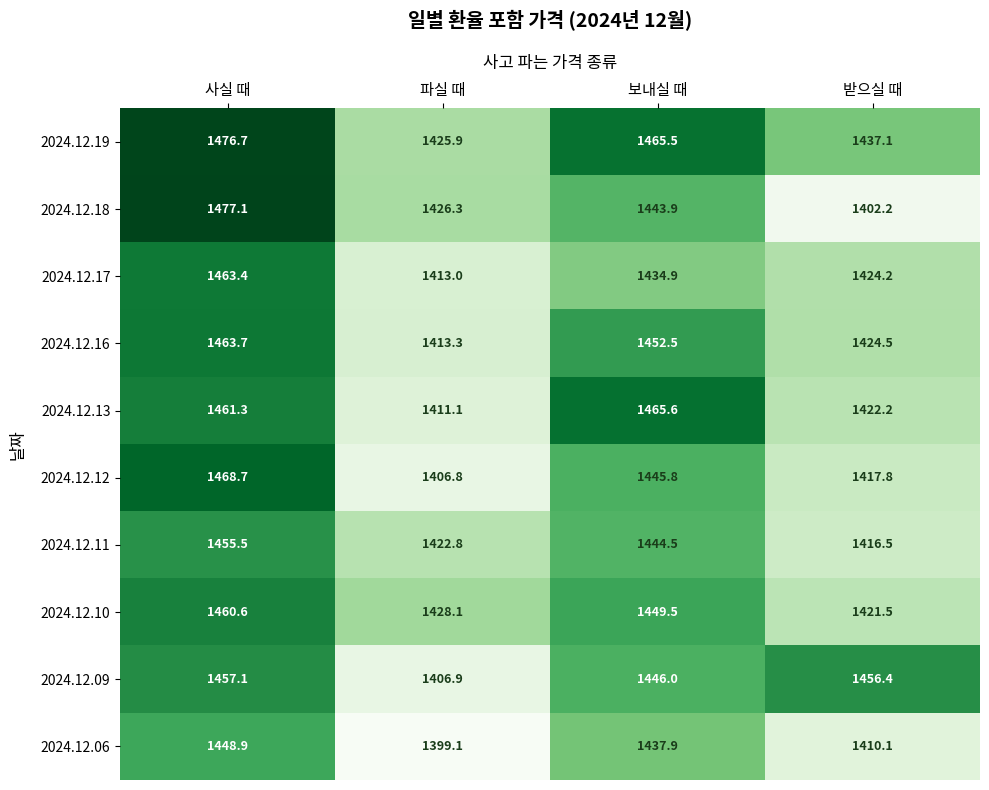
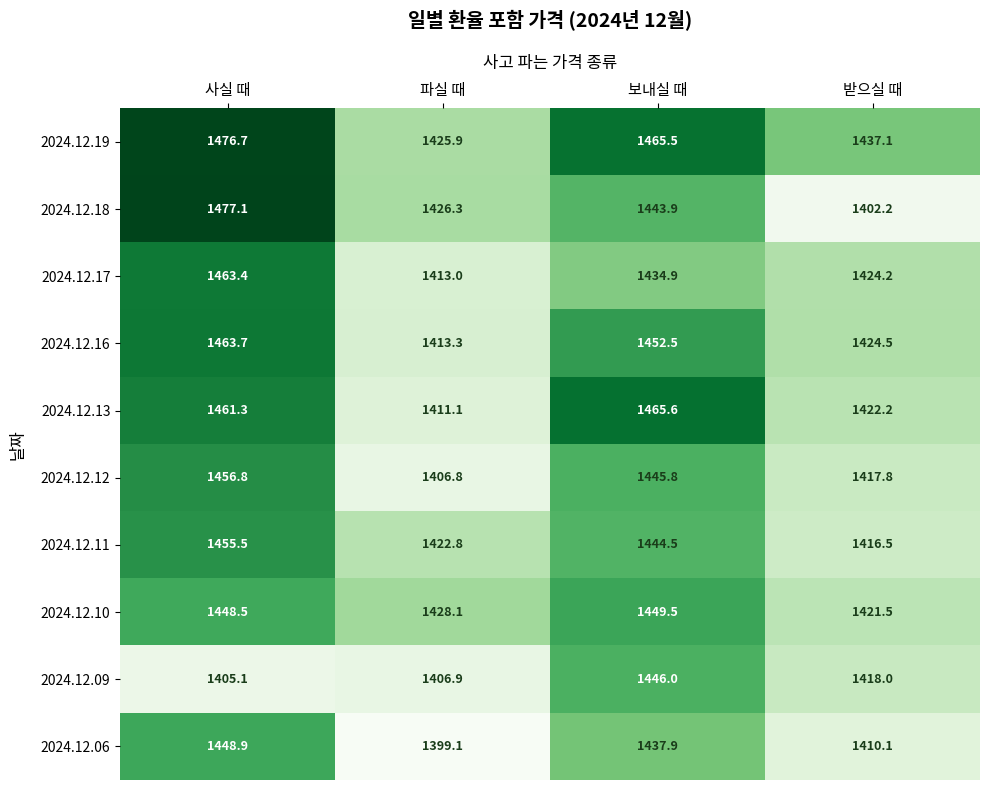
2024.12.12, 사실 때: 1468.7 -> 1456.8
2024.12.10, 사실 때: 1460.6 -> 1448.5
2024.12.09, 사실 때: 1457.1 -> 1405.1
2024.12.09, 받으실 때: 1456.4 -> 1418.0
